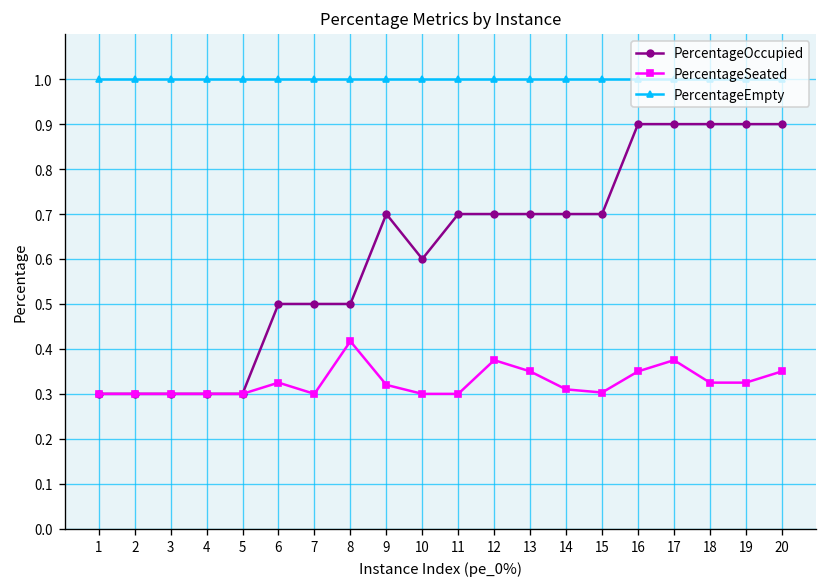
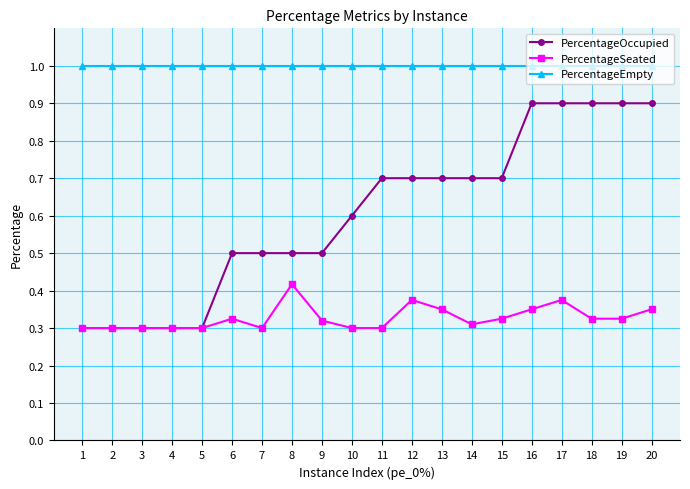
PercentageOccupied, 9: 0.7 -> 0.5
PercentageSeated, 15: 0.30 -> 0.33
